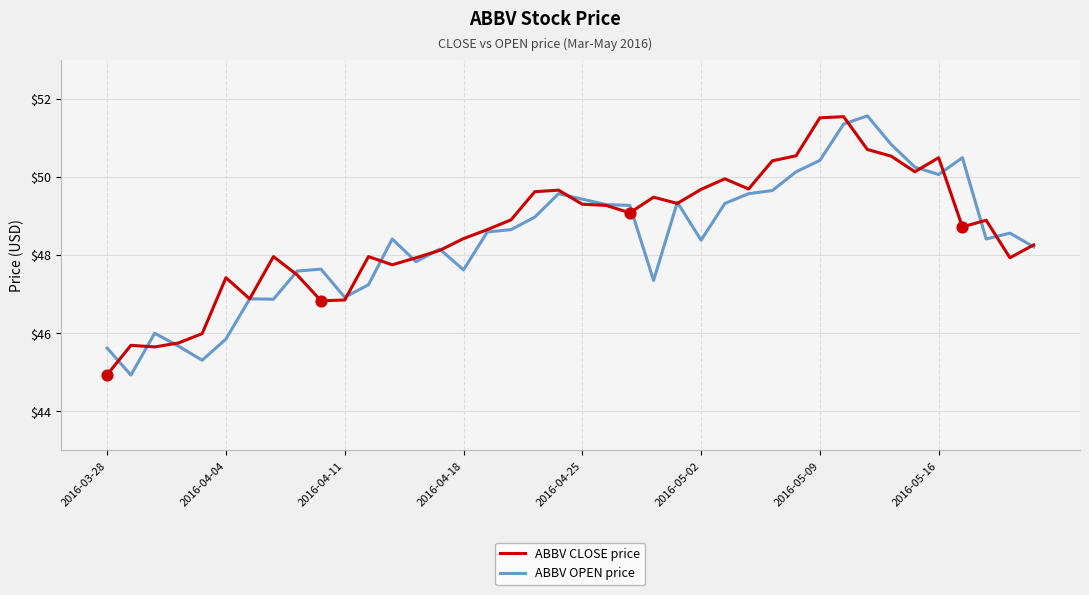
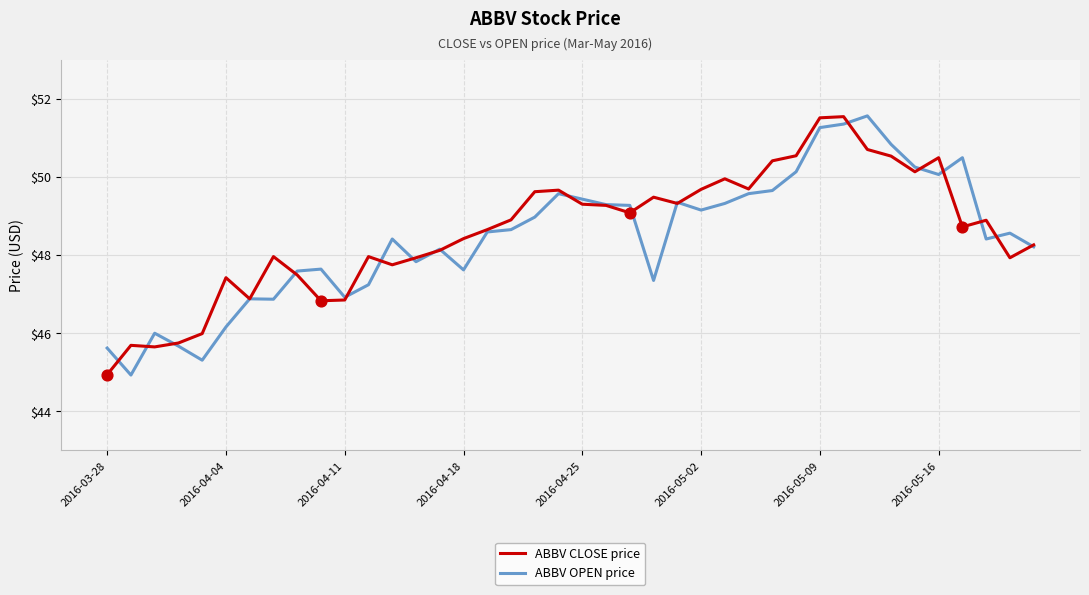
ABBV OPEN price, 2016-04-04: $45.9 -> $46.2
ABBV OPEN price, 2016-05-02: $48.4 -> $49.2
ABBV OPEN price, 2016-05-09: $50.4 -> $51.3
